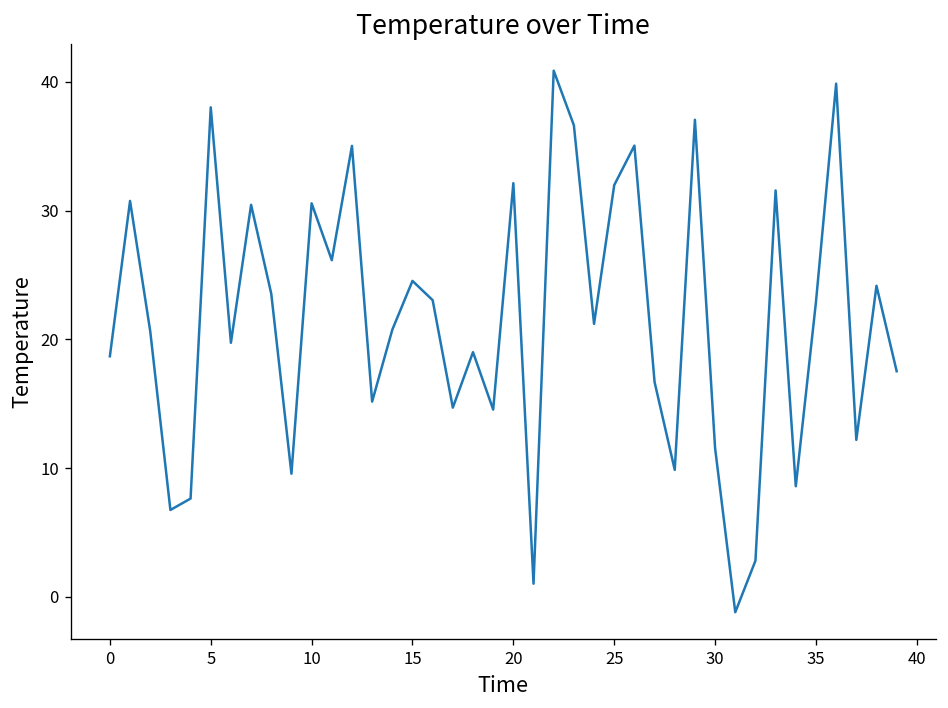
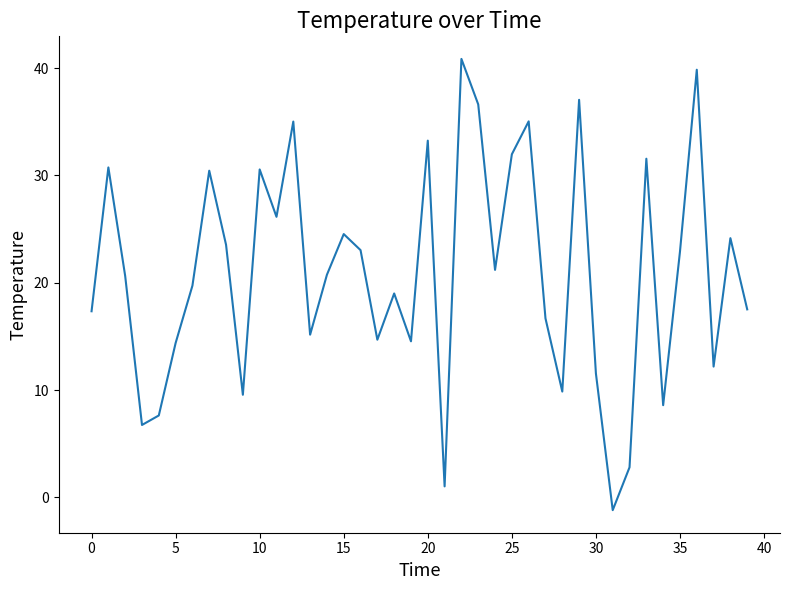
0: 18.7 -> 17.3
5: 38.0 -> 14.4
20: 32.1 -> 33.2
